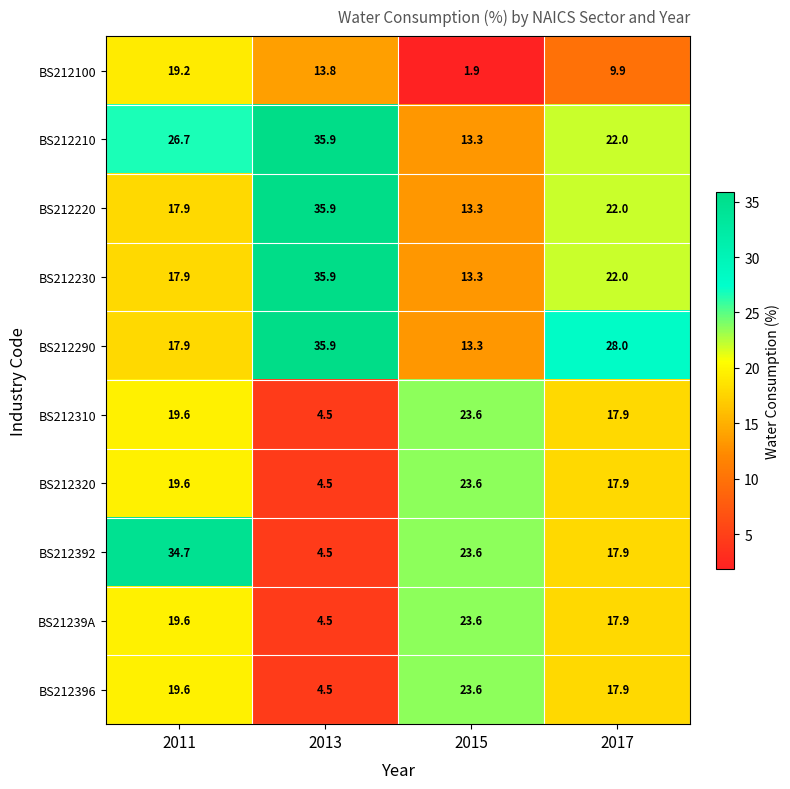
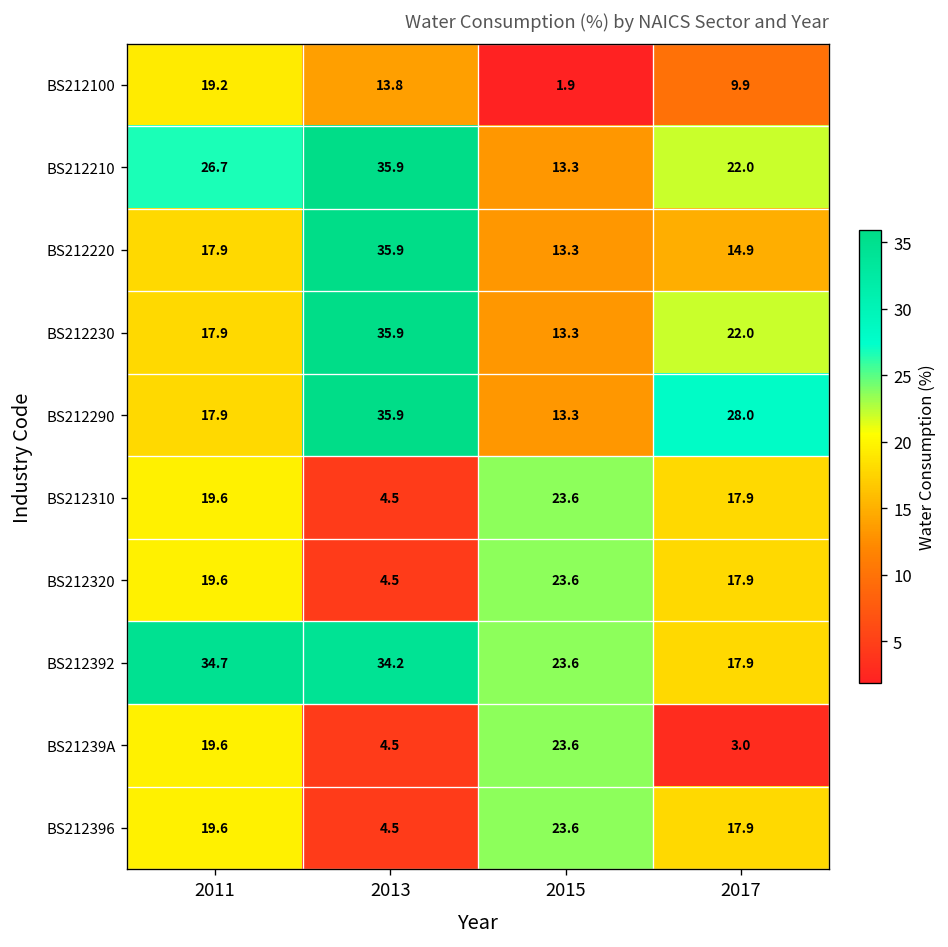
BS212220, 2017: 22.0 -> 14.9
BS212392, 2013: 4.5 -> 34.2
BS21239A, 2017: 17.9 -> 3.0
